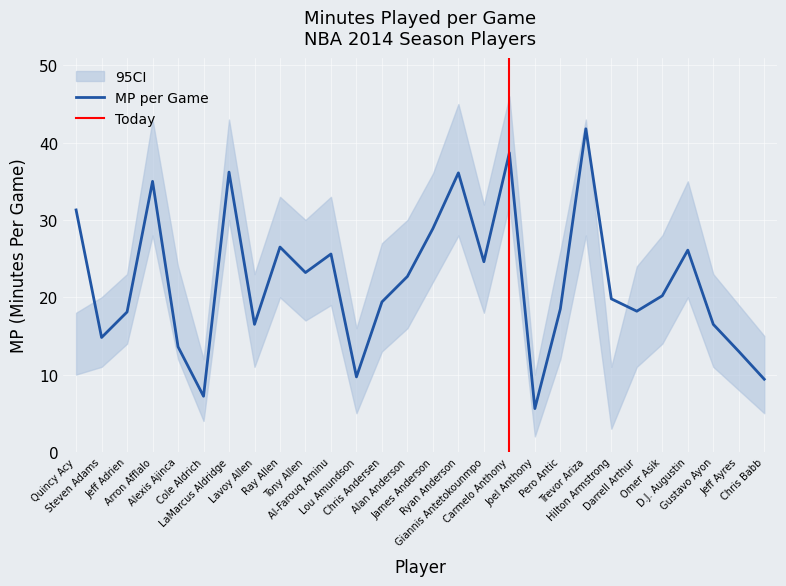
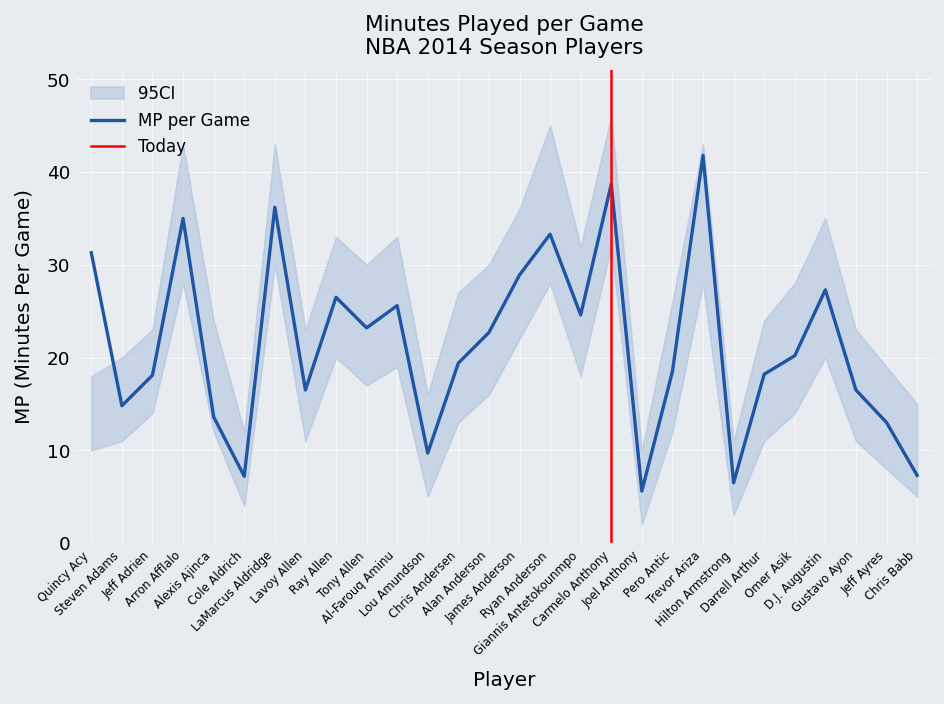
MP per Game, Ryan Anderson: 36 -> 33
MP per Game, Hilton Armstrong: 20 -> 7
MP per Game, D.J. Augustin: 26 -> 27
MP per Game, Chris Babb: 9 -> 7
